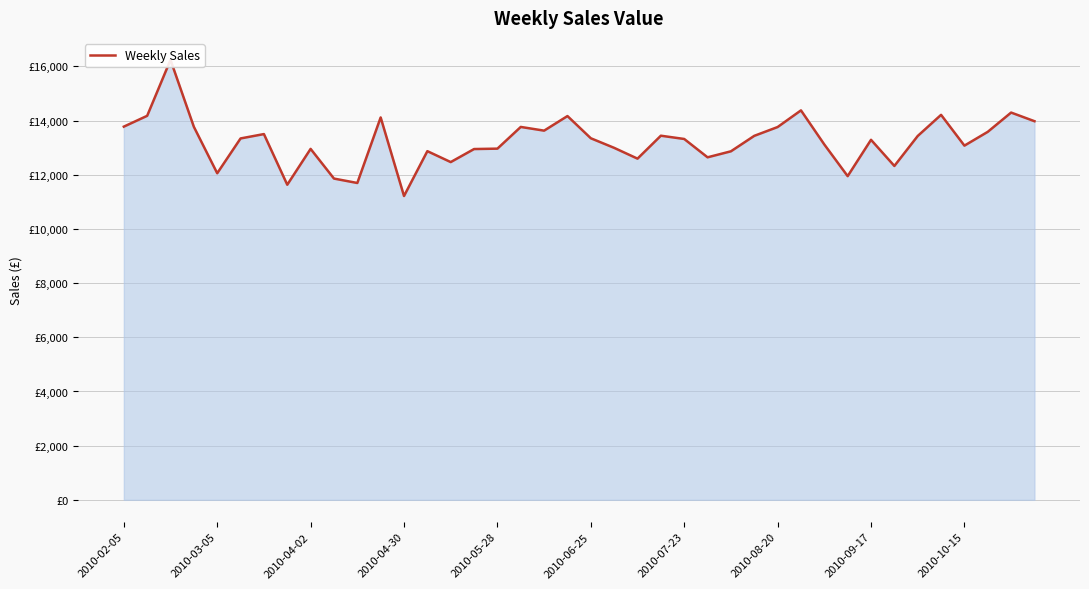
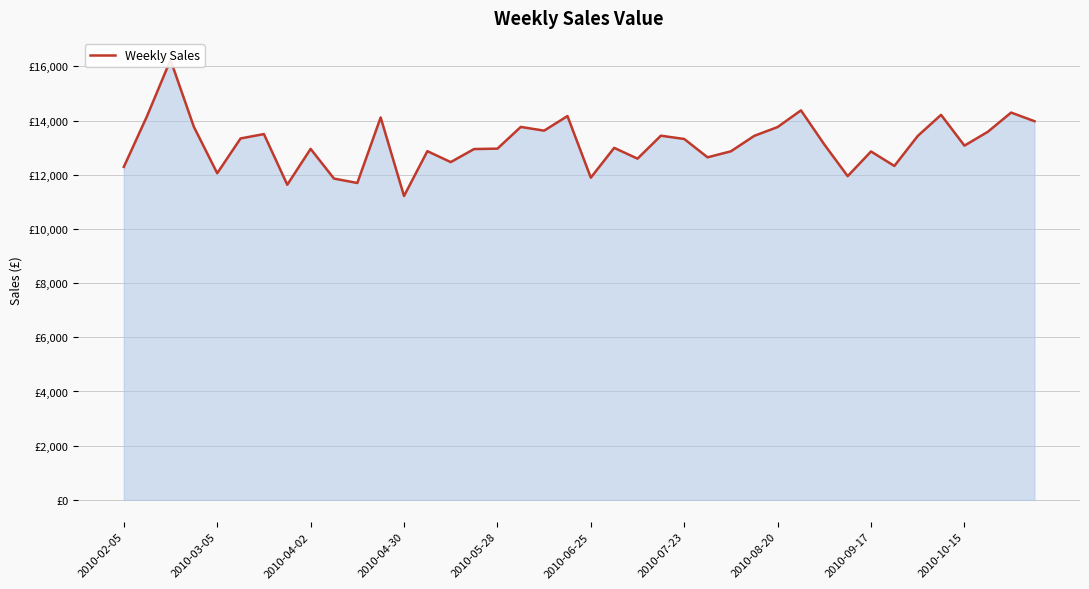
2010-02-05: £13,800 -> £12,300
2010-06-25: £13,300 -> £11,900
2010-09-17: £13,300 -> £12,900
